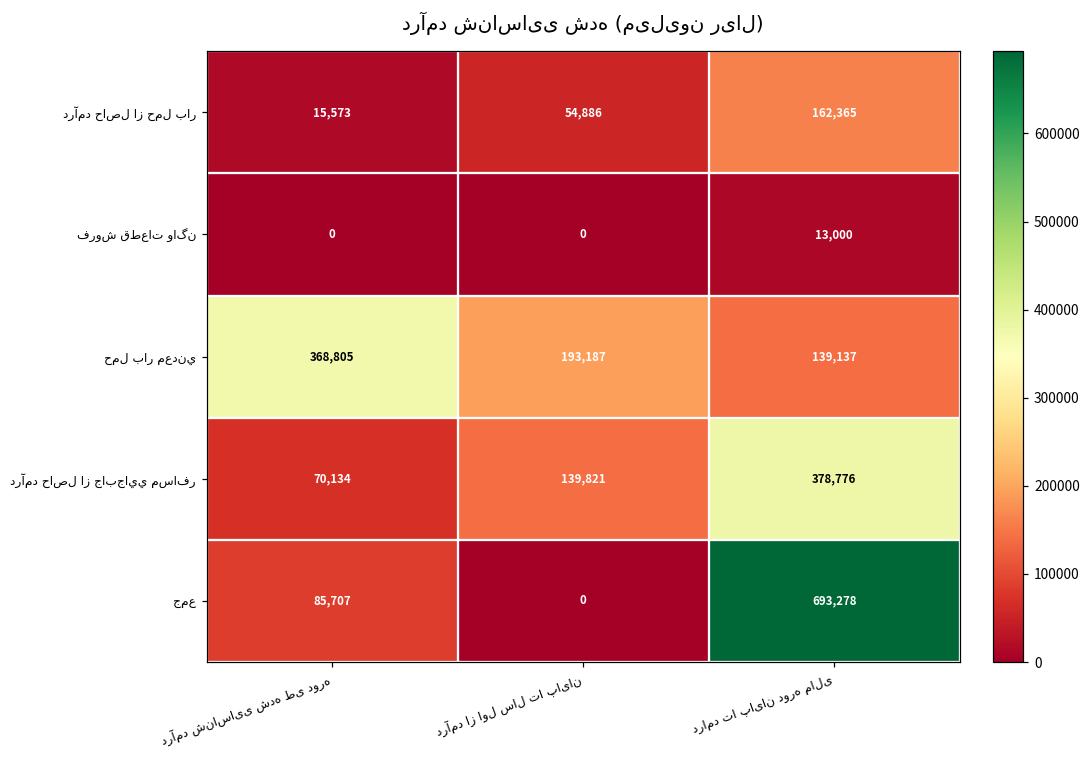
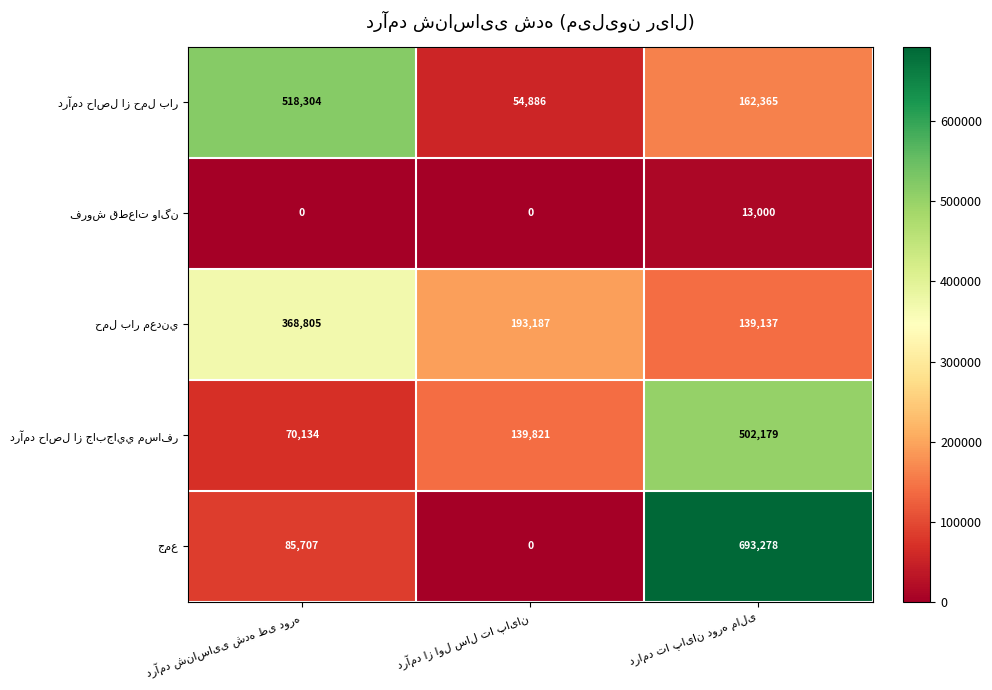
درآمد حاصل از حمل بار, درآمد شناسایی شده طی دوره: 15,573 -> 518,304
درآمد حاصل از جابجايي مسافر, درامد تا پایان دوره مالی: 378,776 -> 502,179
